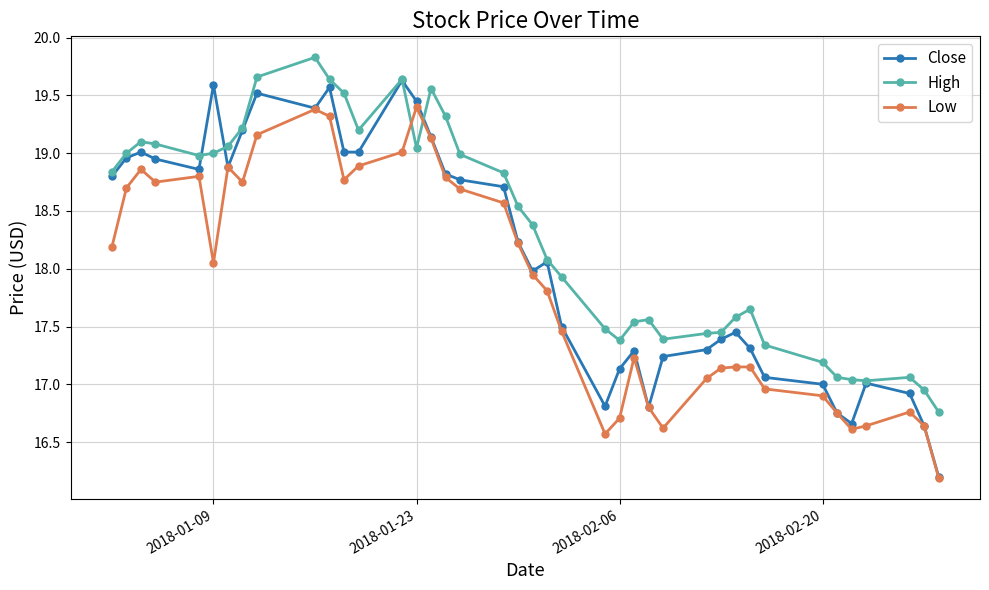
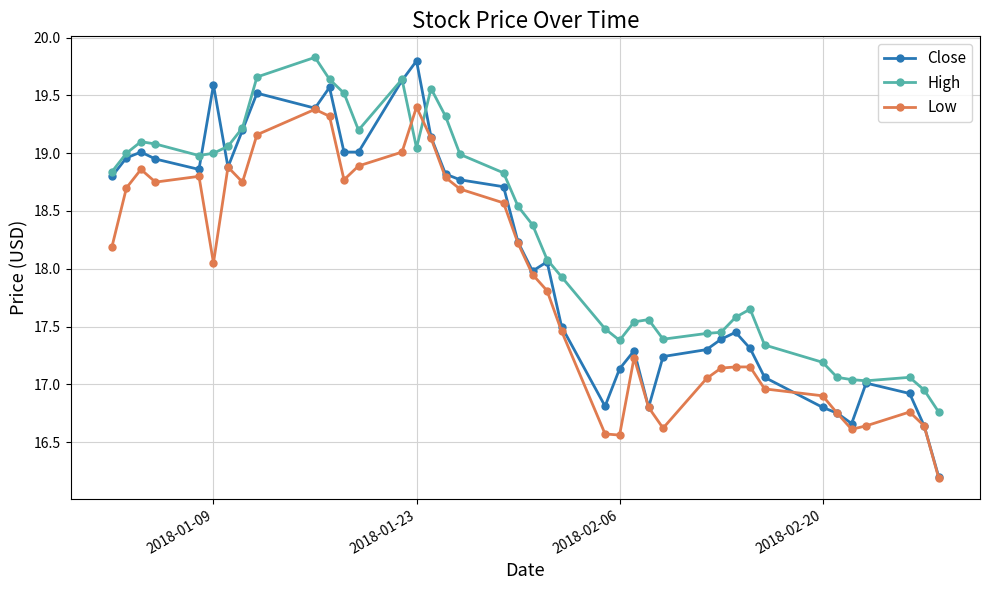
Close, 2018-01-23: 19.45 -> 19.80
Low, 2018-02-06: 16.71 -> 16.56
Close, 2018-02-20: 17.0 -> 16.8
